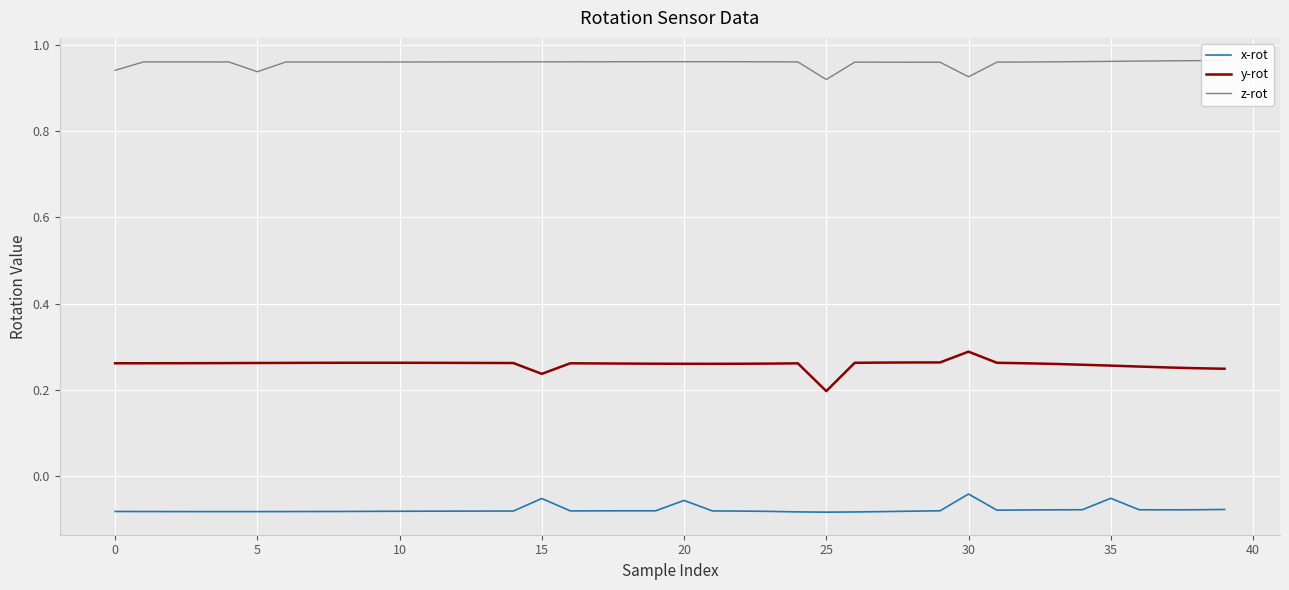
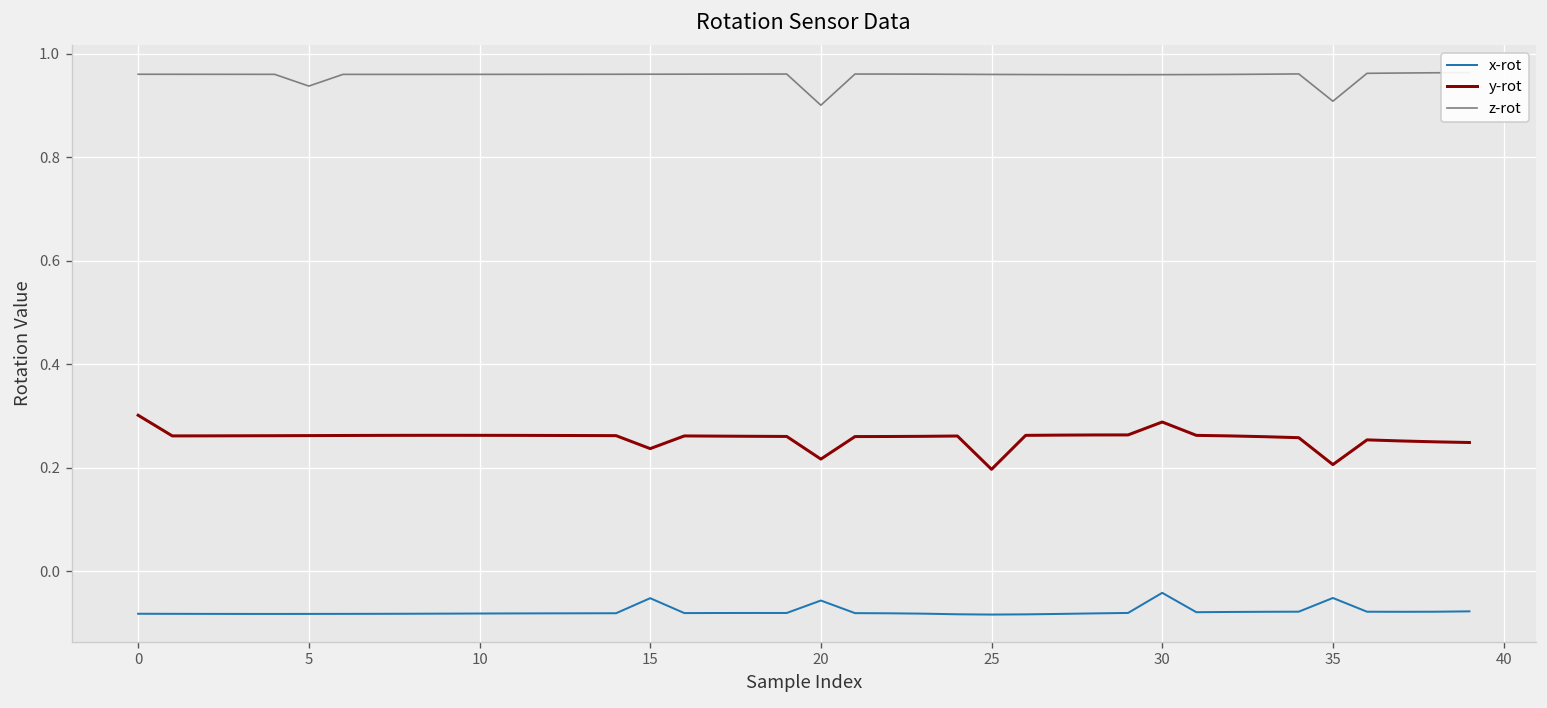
y-rot, 0: 0.26 -> 0.30
z-rot, 0: 0.94 -> 0.96
y-rot, 20: 0.26 -> 0.22
z-rot, 20: 0.96 -> 0.90
z-rot, 25: 0.92 -> 0.96
z-rot, 30: 0.93 -> 0.96
y-rot, 35: 0.26 -> 0.21
z-rot, 35: 0.96 -> 0.91
